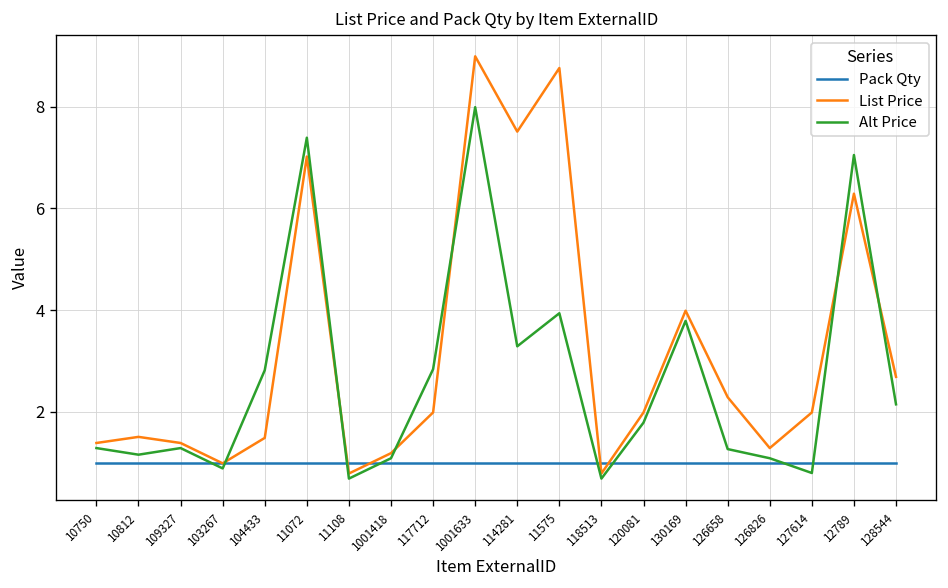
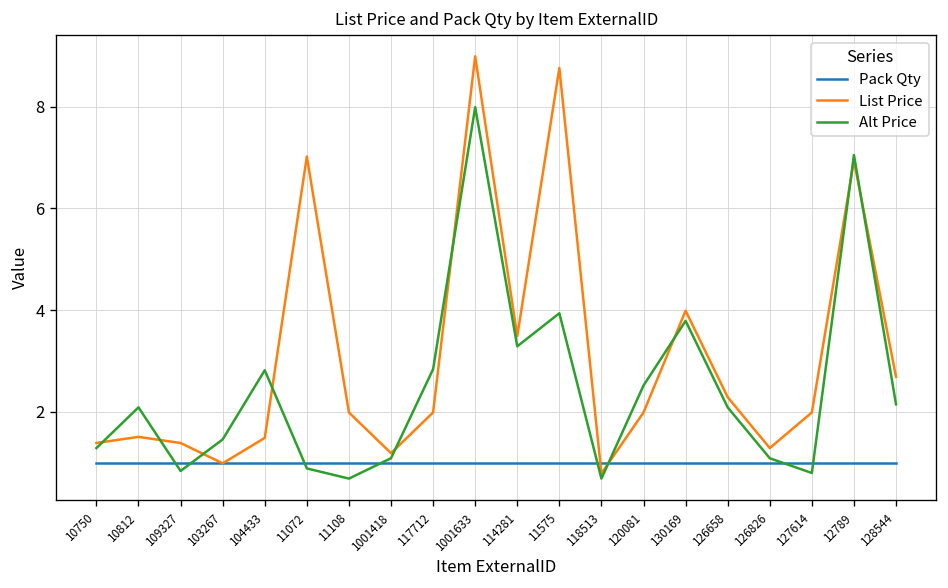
Alt Price, 10812: 1.2 -> 2.1
Alt Price, 109327: 1.3 -> 0.8
Alt Price, 103267: 0.9 -> 1.5
Alt Price, 11072: 7.4 -> 0.9
List Price, 11108: 0.8 -> 2.0
List Price, 114281: 7.5 -> 3.5
Alt Price, 120081: 1.8 -> 2.5
Alt Price, 126658: 1.3 -> 2.1
List Price, 12789: 6.3 -> 6.9
